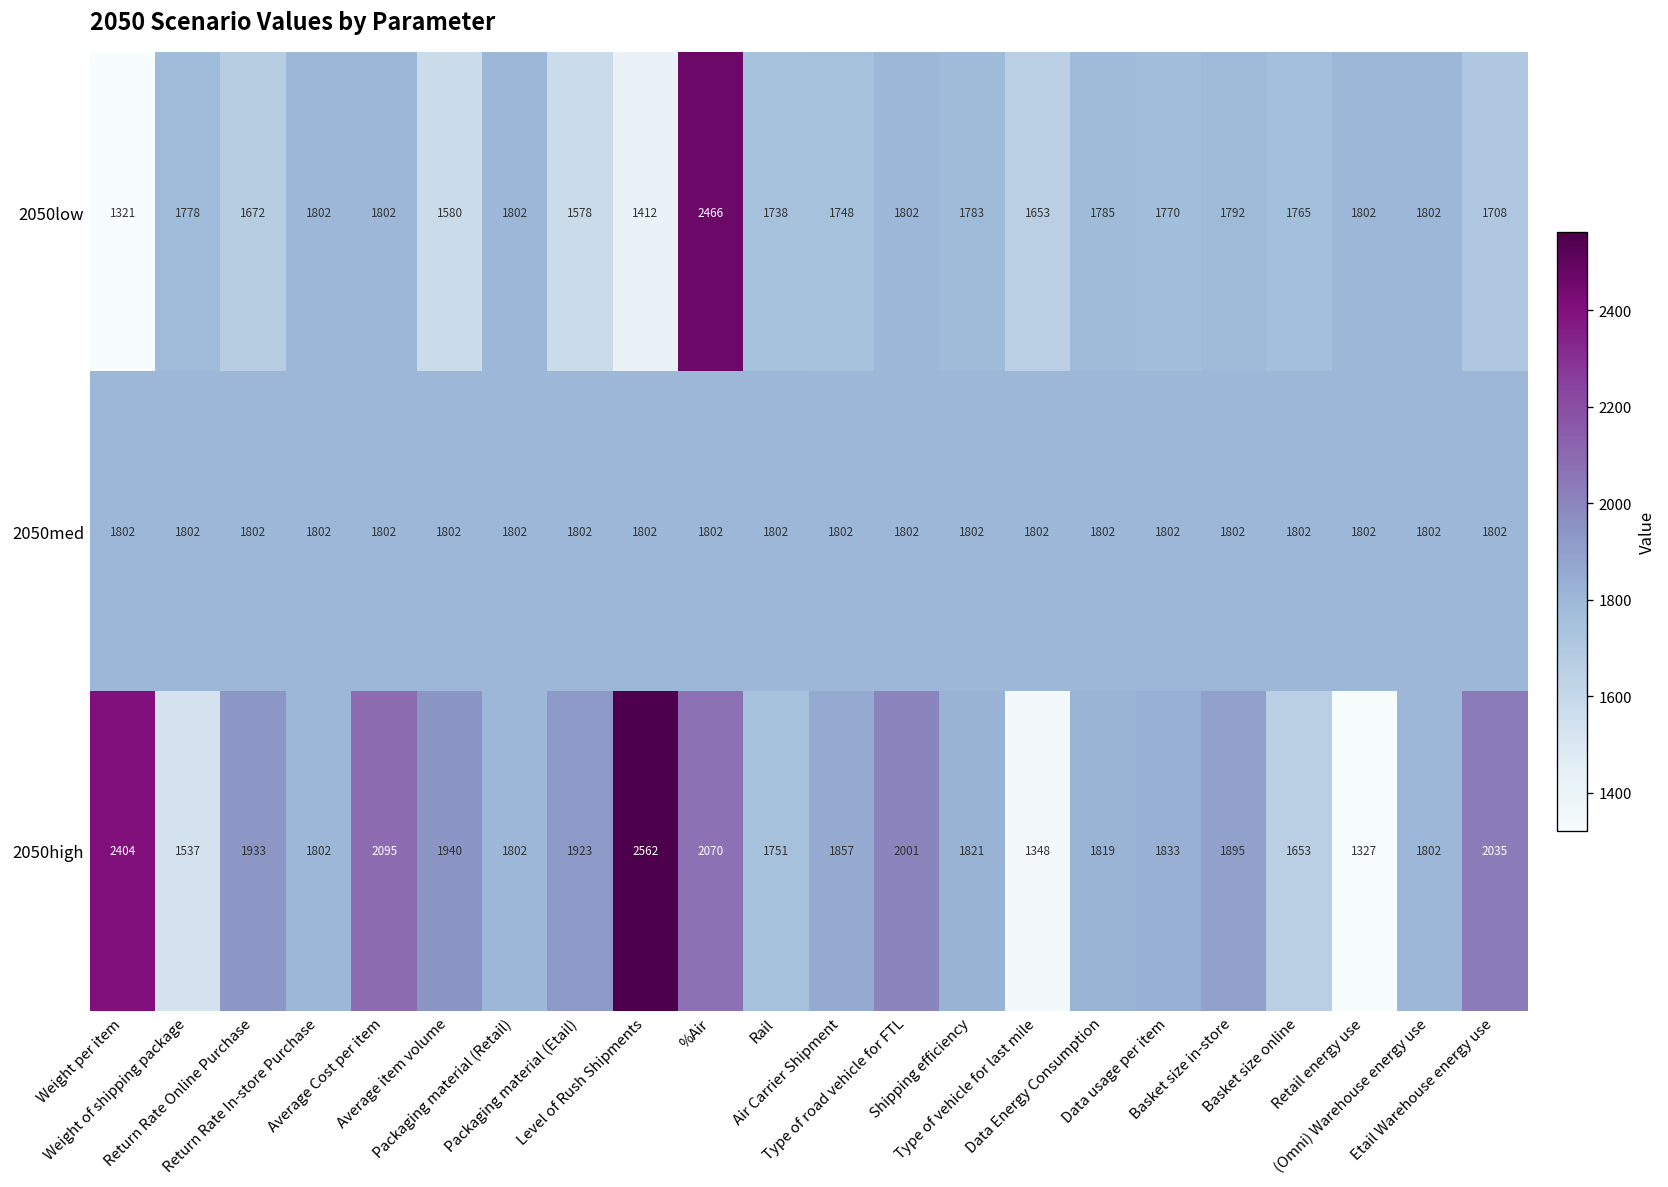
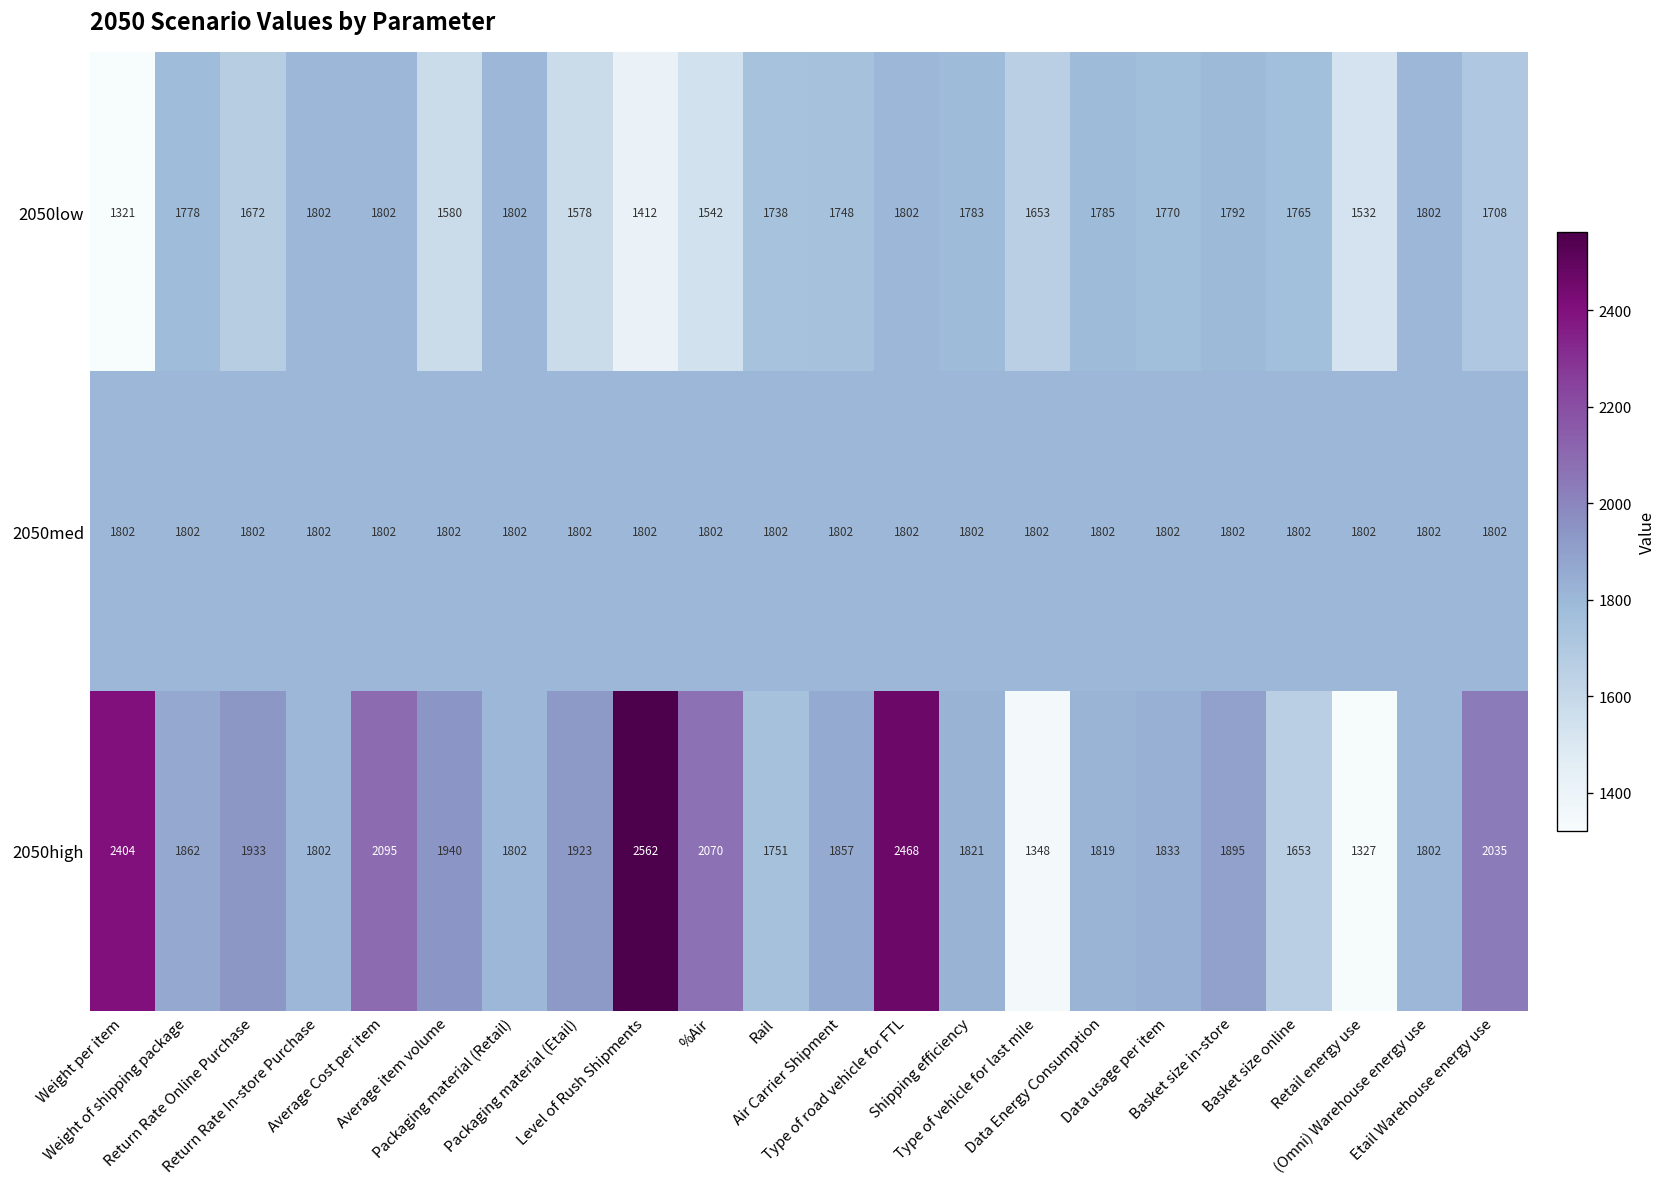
2050low, %Air: 2466 -> 1542
2050low, Retail energy use: 1802 -> 1532
2050high, Weight of shipping package: 1537 -> 1862
2050high, Type of road vehicle for FTL: 2001 -> 2468
